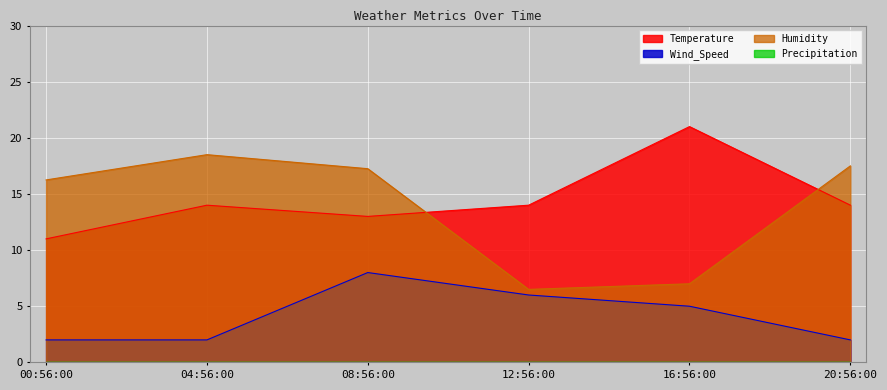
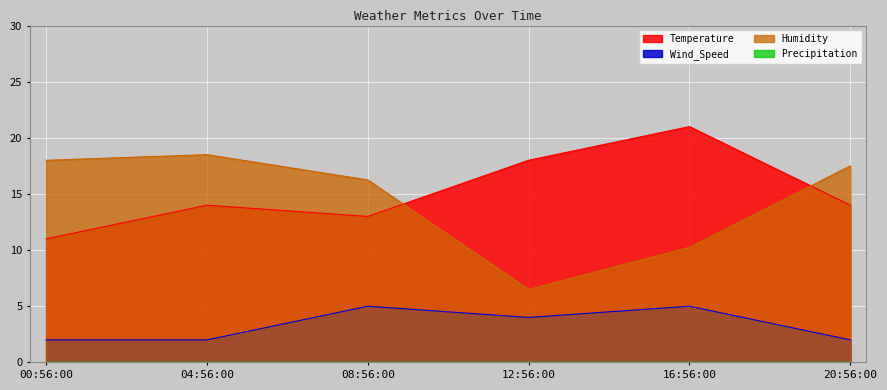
Humidity, 00:56:00: 16.3 -> 18.0
Wind_Speed, 08:56:00: 8 -> 5
Humidity, 08:56:00: 17.3 -> 16.3
Temperature, 12:56:00: 14 -> 18
Wind_Speed, 12:56:00: 6 -> 4
Humidity, 16:56:00: 7.0 -> 10.3
